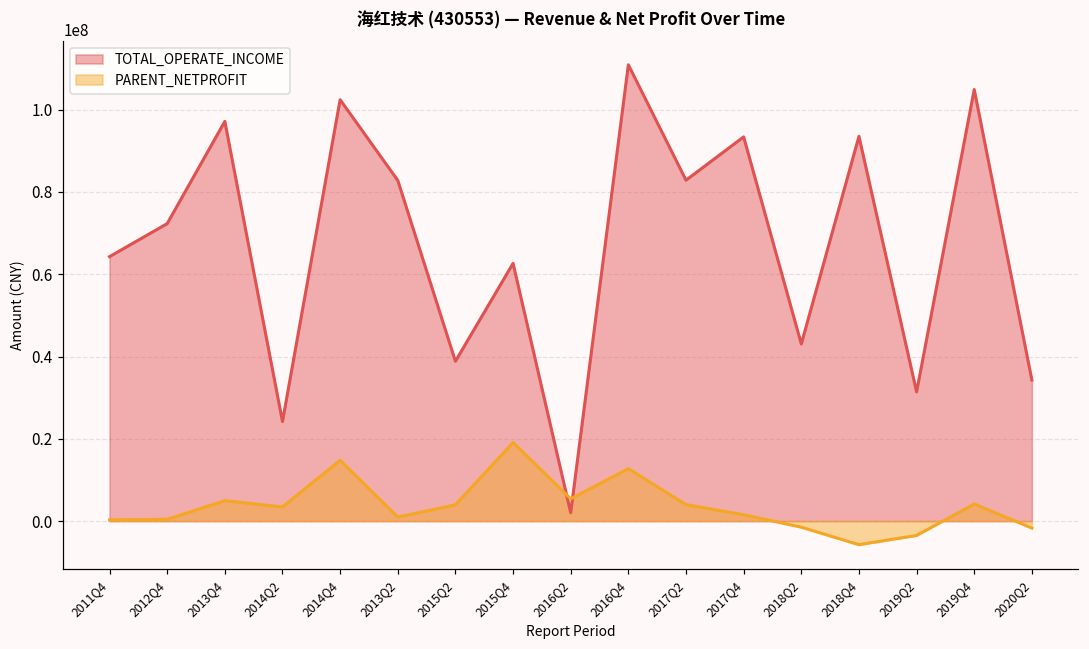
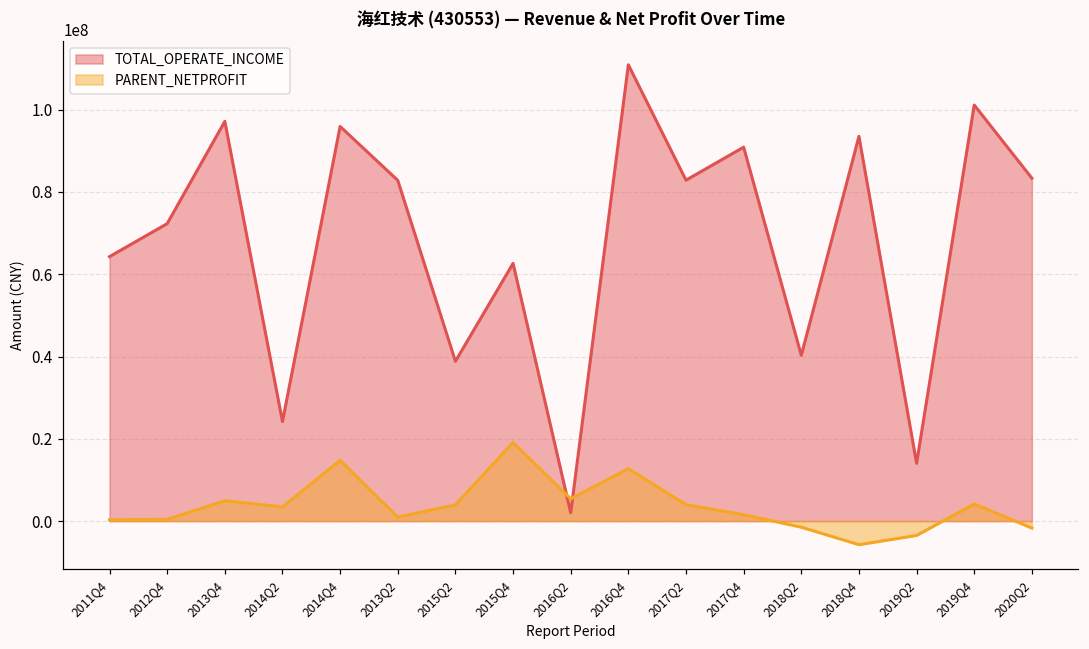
TOTAL_OPERATE_INCOME, 2014Q4: 102000000 -> 96000000
TOTAL_OPERATE_INCOME, 2017Q4: 93000000 -> 91000000
TOTAL_OPERATE_INCOME, 2018Q2: 43000000 -> 40000000
TOTAL_OPERATE_INCOME, 2019Q2: 31000000 -> 14000000
TOTAL_OPERATE_INCOME, 2019Q4: 105000000 -> 101000000
TOTAL_OPERATE_INCOME, 2020Q2: 34000000 -> 83000000
